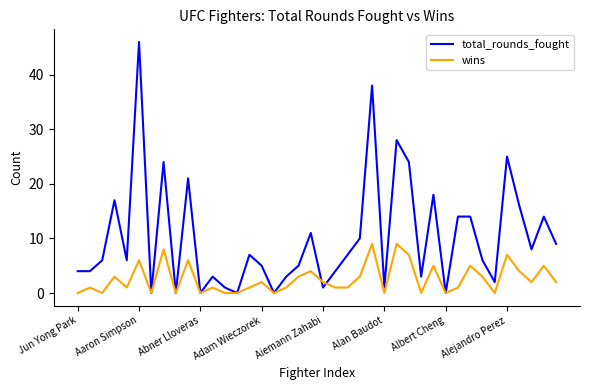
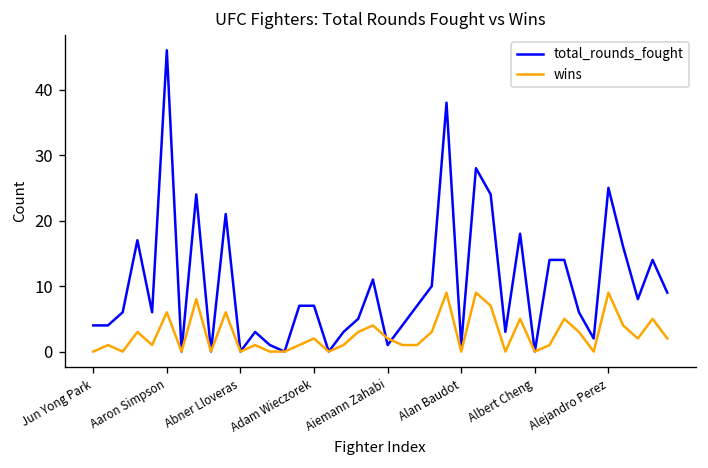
total_rounds_fought, Adam Wieczorek: 5 -> 7
wins, Alejandro Perez: 7 -> 9
